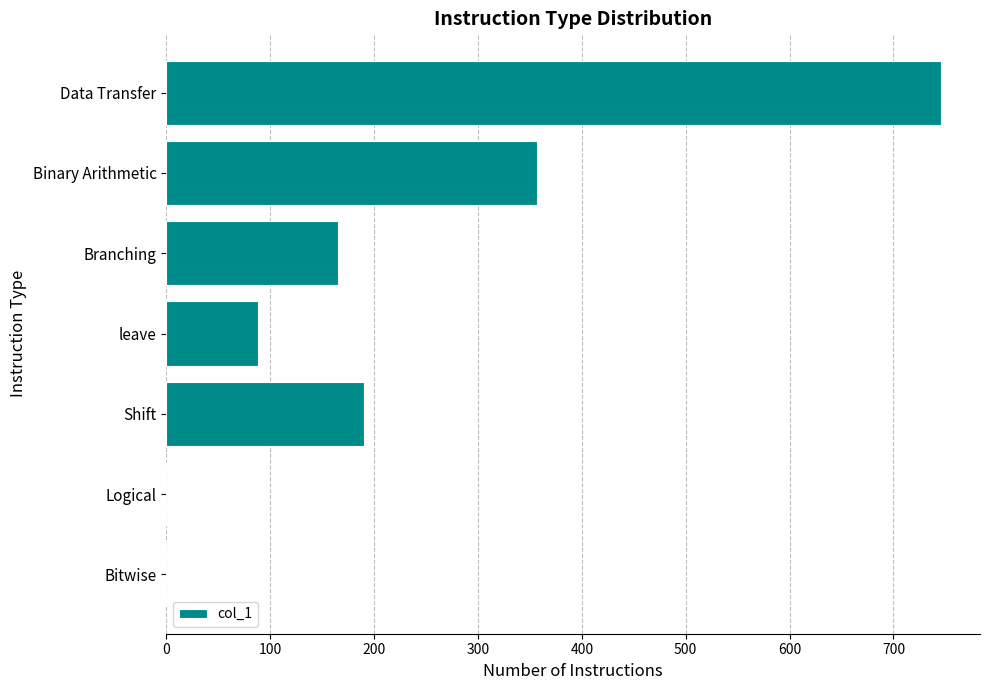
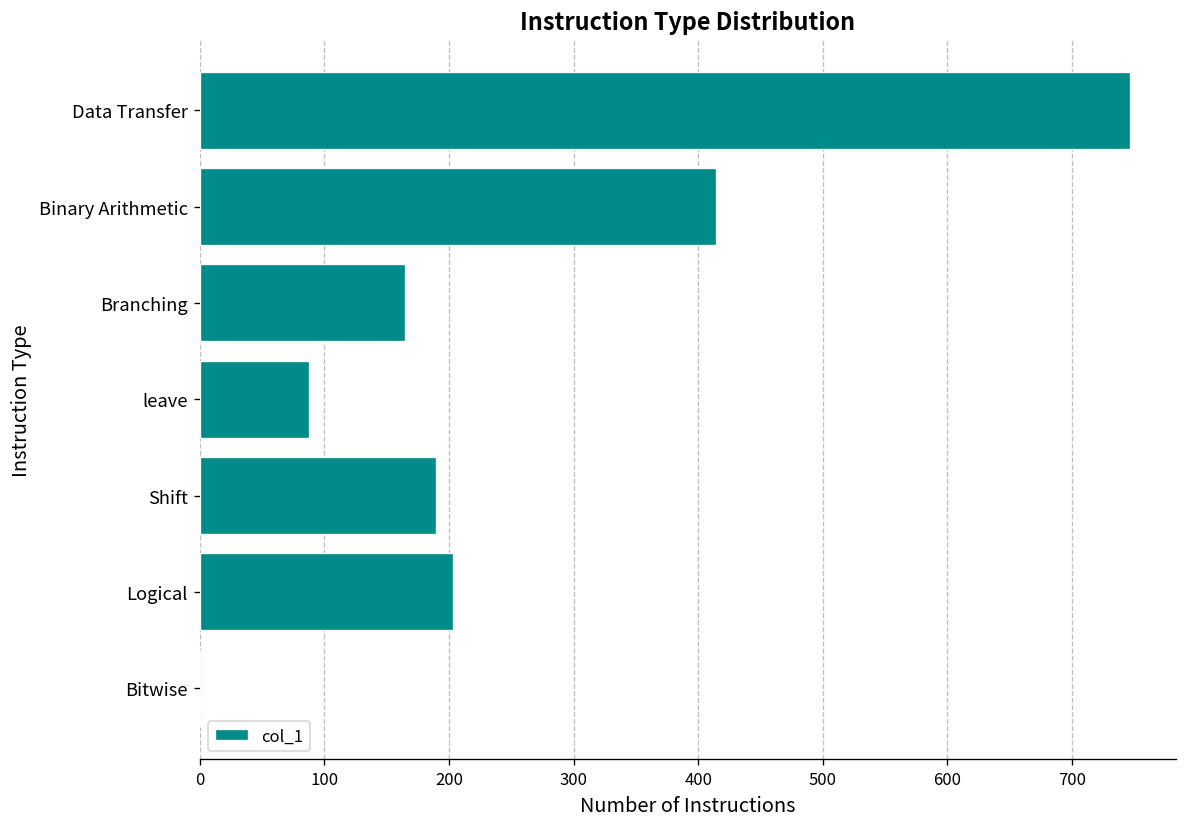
Binary Arithmetic: 357 -> 414
Logical: 0 -> 203
